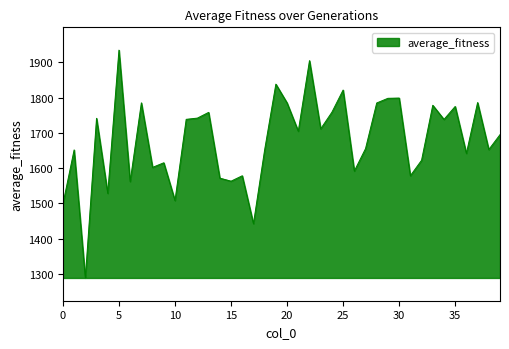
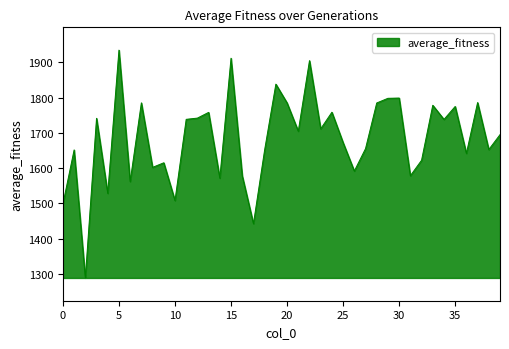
15: 1560 -> 1910
25: 1820 -> 1670
